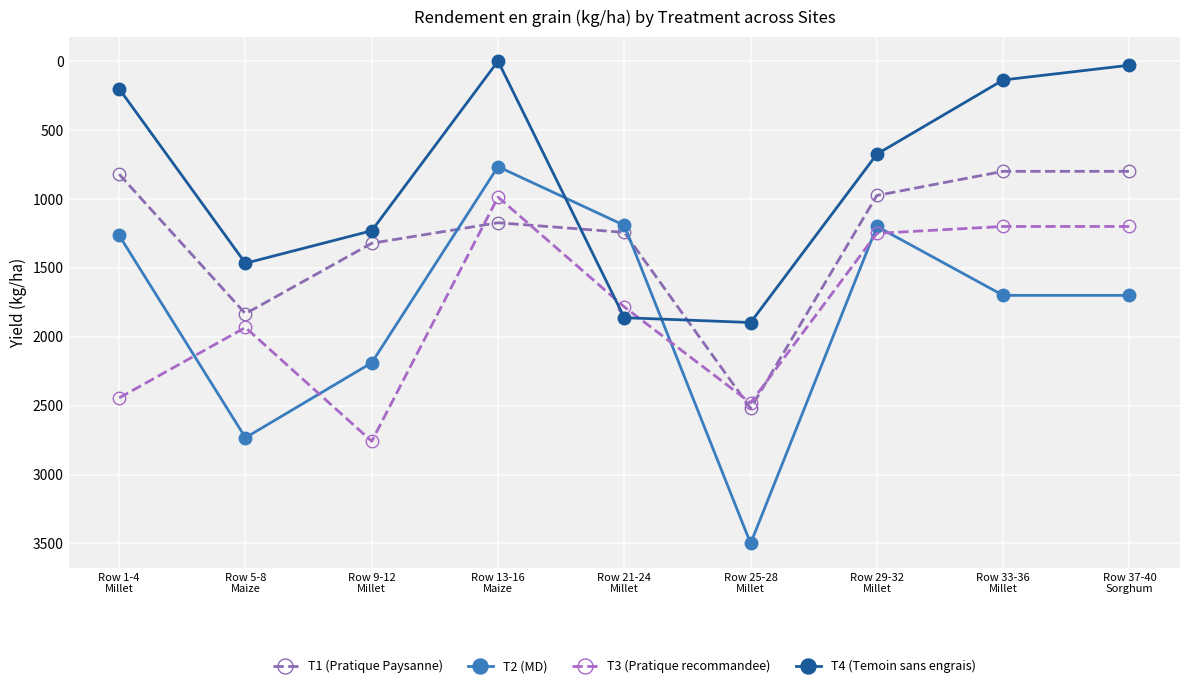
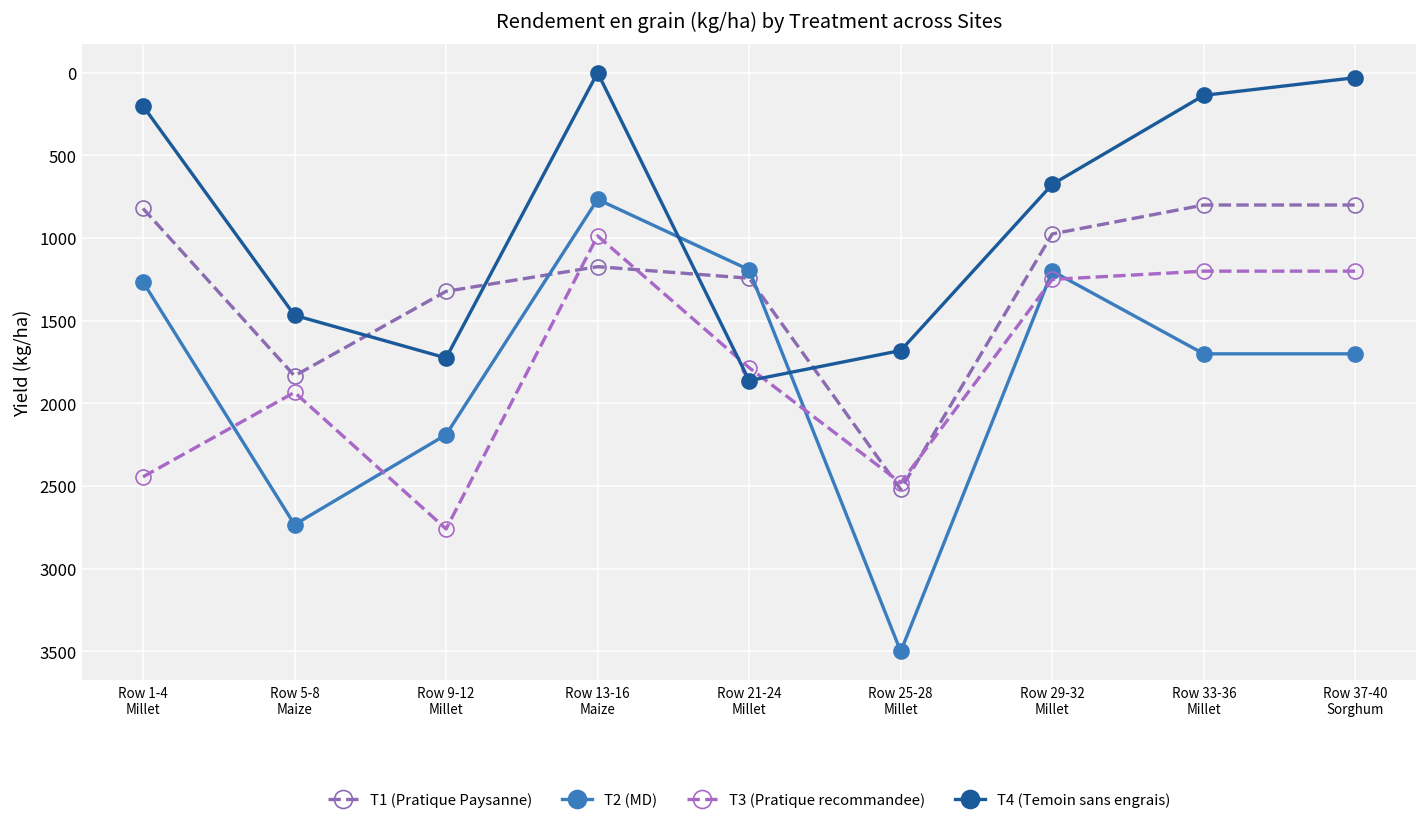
T4 (Temoin sans engrais), Row 9-12 Millet: 1230 -> 1730
T4 (Temoin sans engrais), Row 25-28 Millet: 1900 -> 1680
